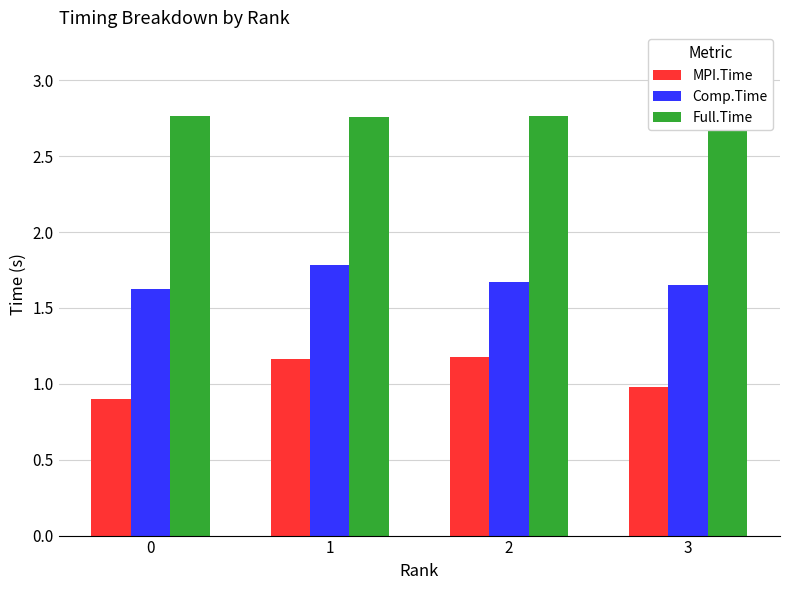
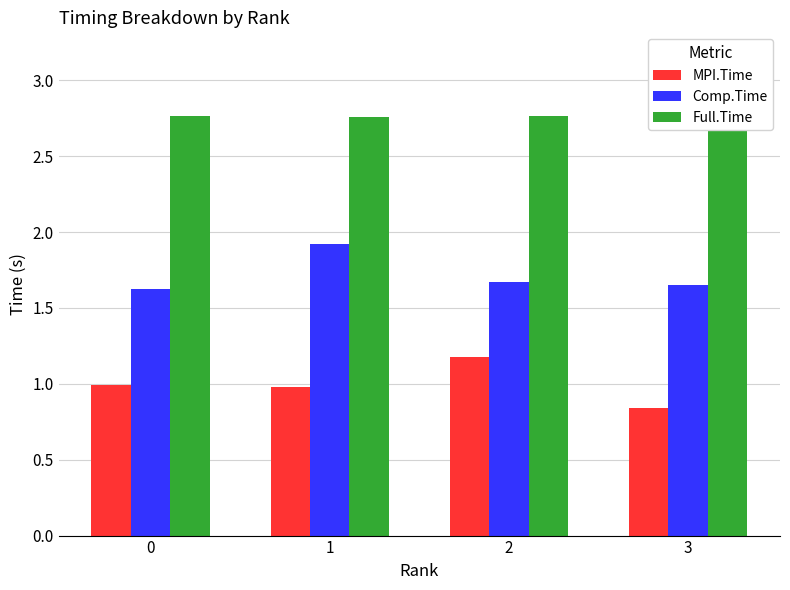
MPI.Time, 0: 0.90 -> 1.00
MPI.Time, 1: 1.16 -> 0.98
Comp.Time, 1: 1.78 -> 1.92
MPI.Time, 3: 0.98 -> 0.84
